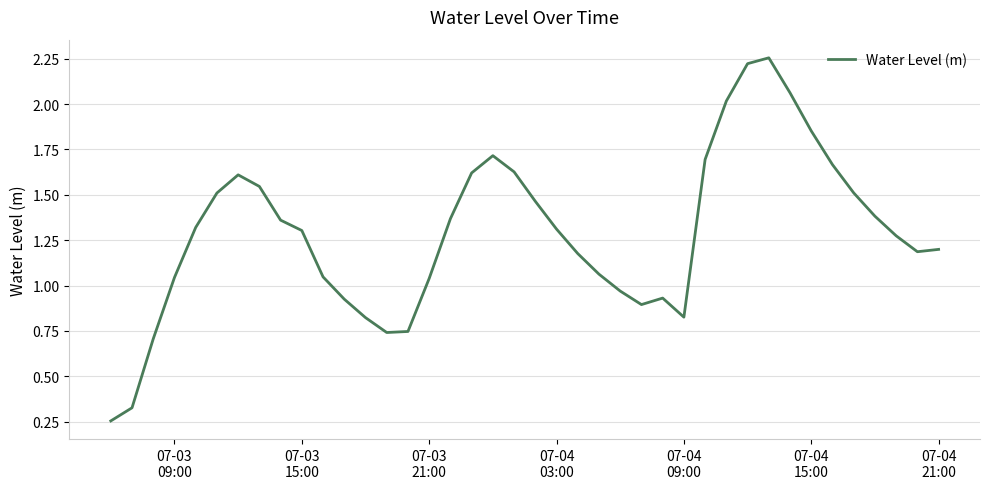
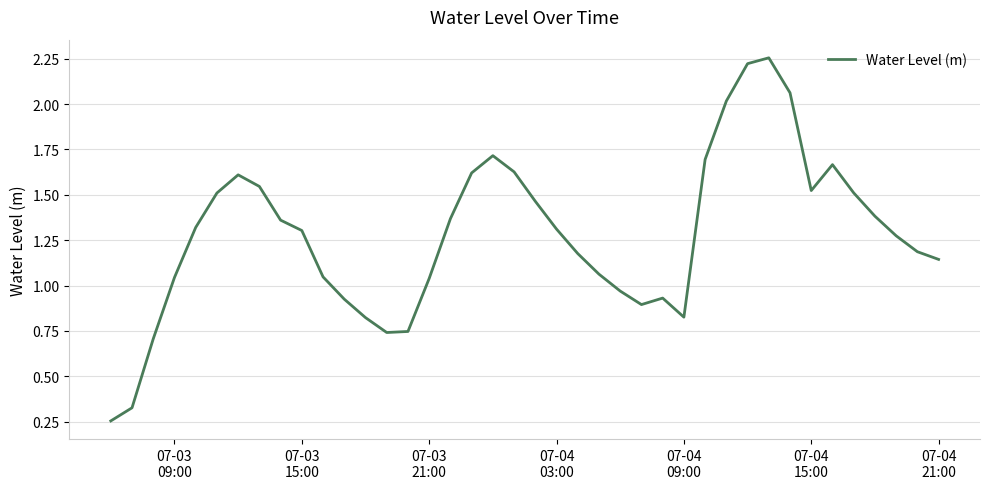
07-04 15:00: 1.85 -> 1.52
07-04 21:00: 1.20 -> 1.14
